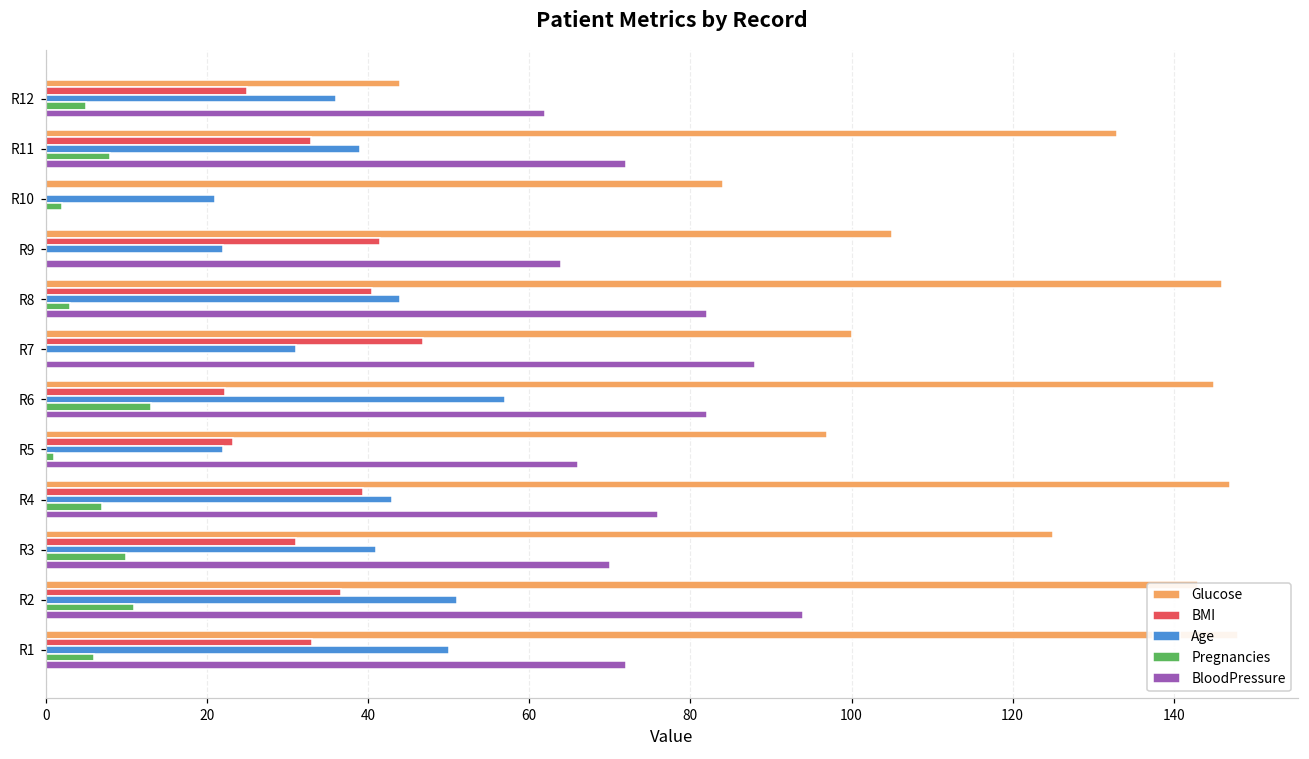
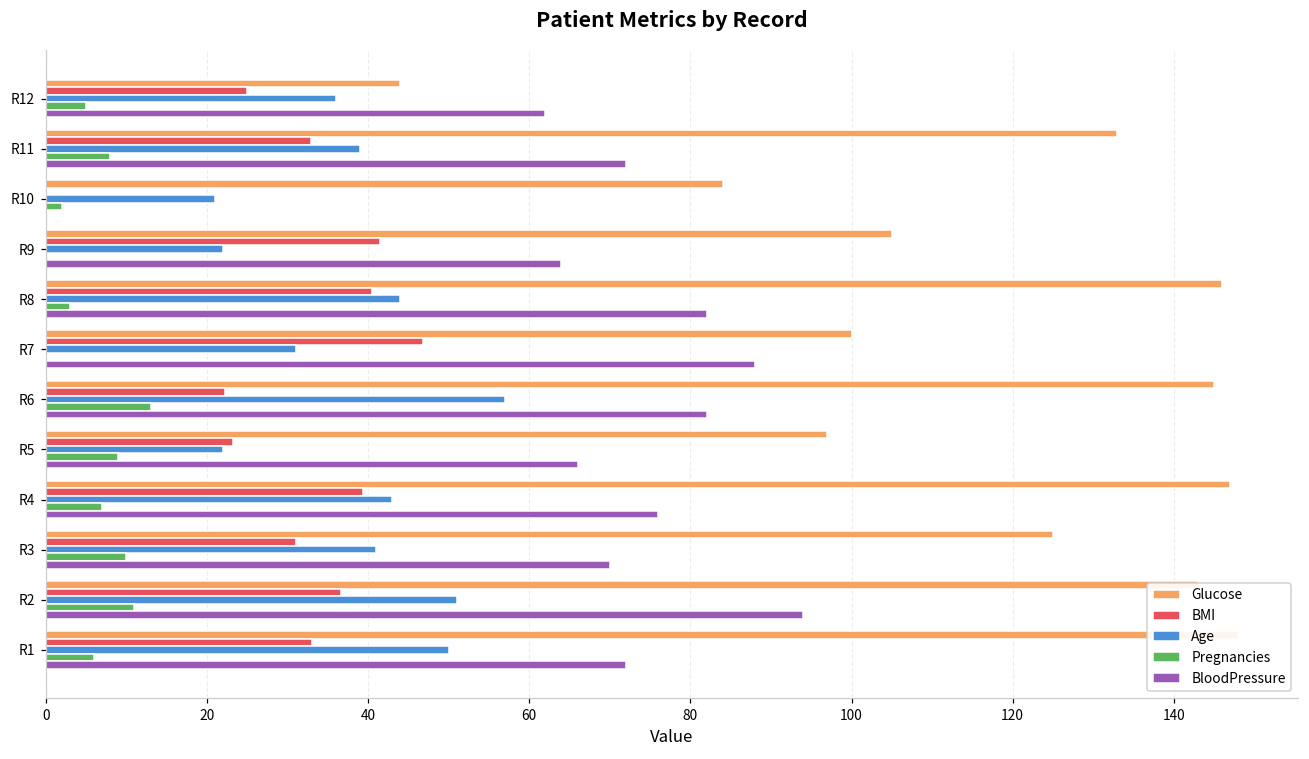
Pregnancies, R5: 1 -> 9
